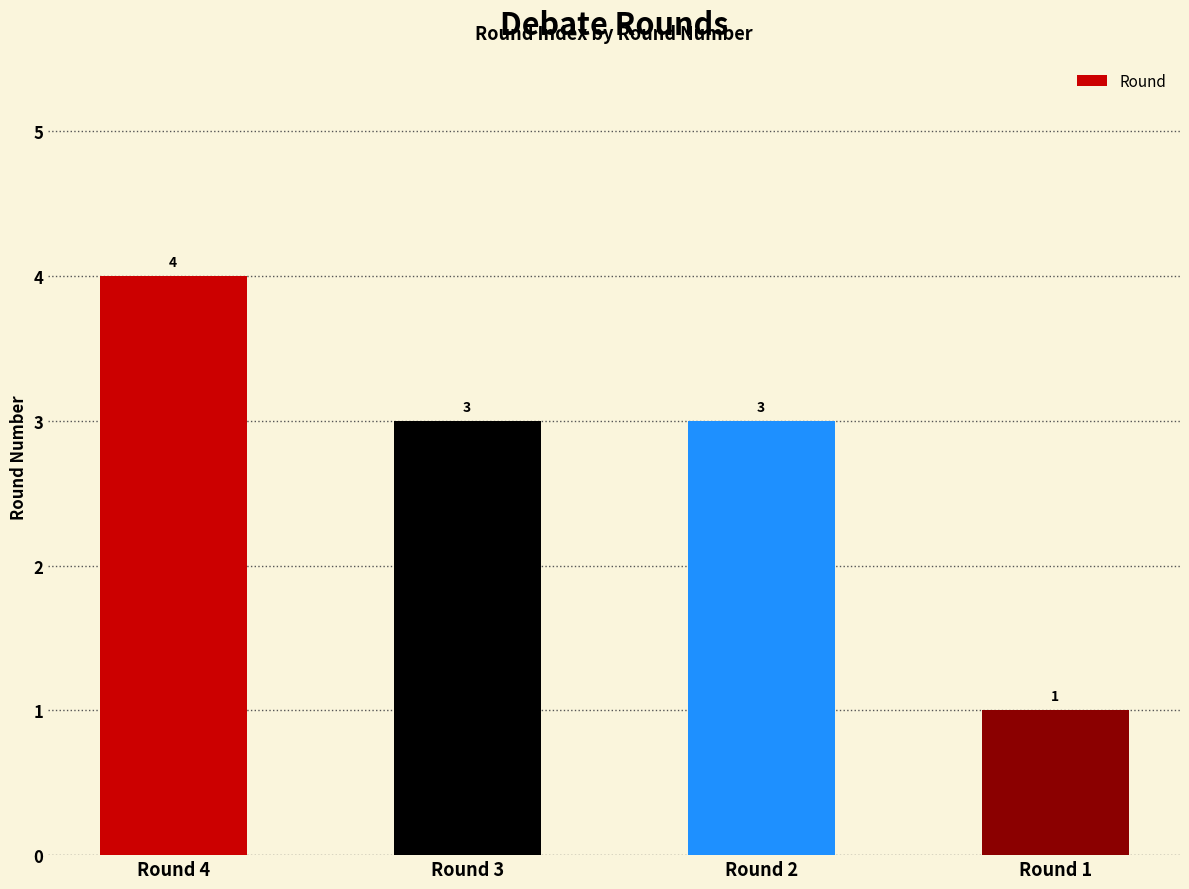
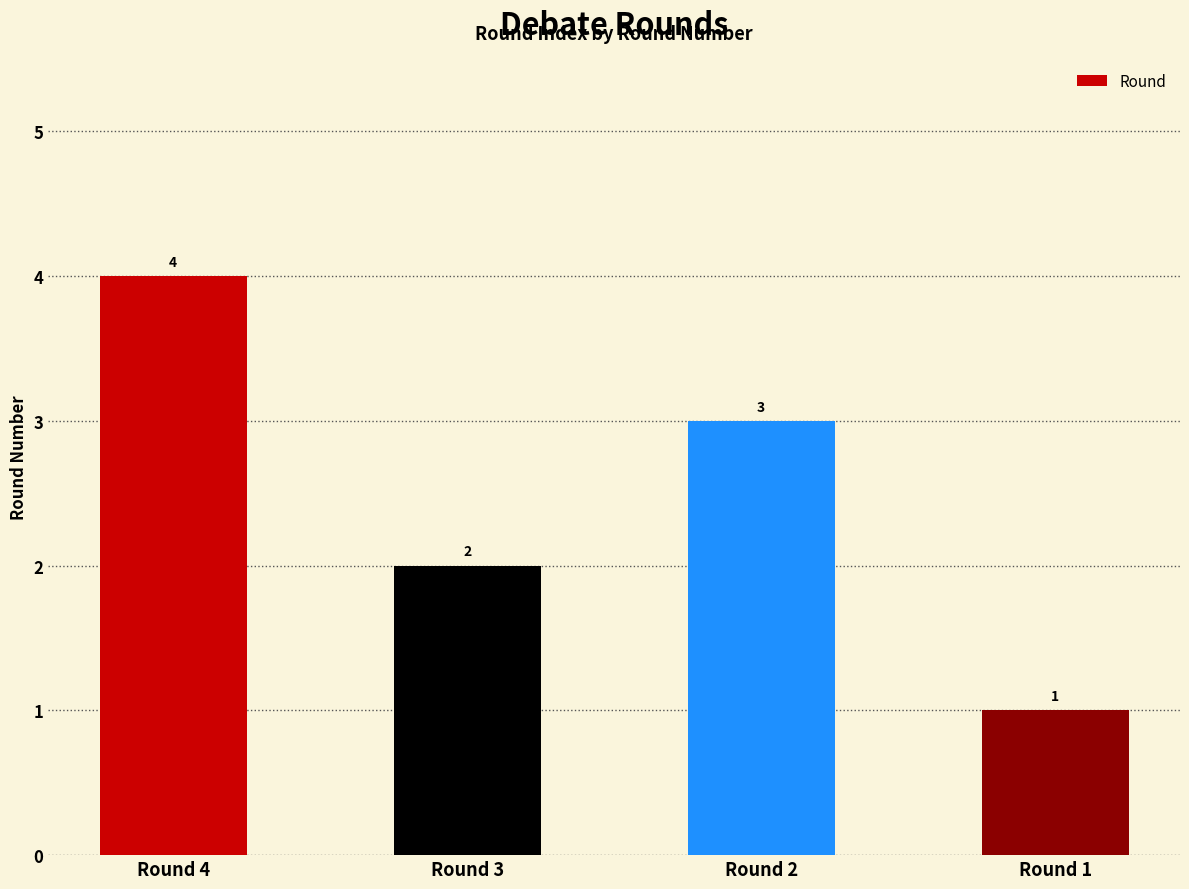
Round 3: 3 -> 2
